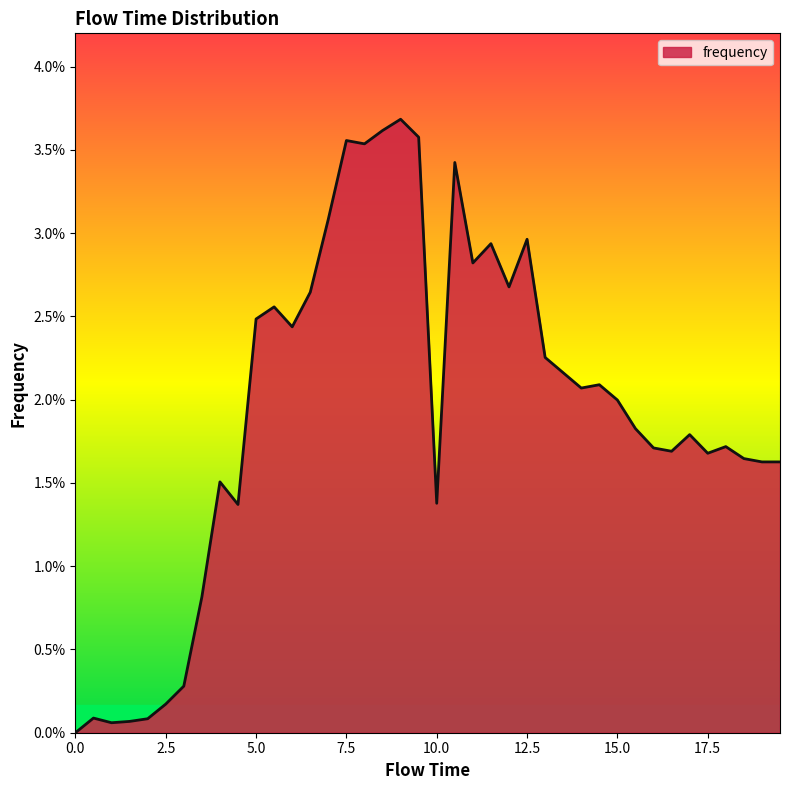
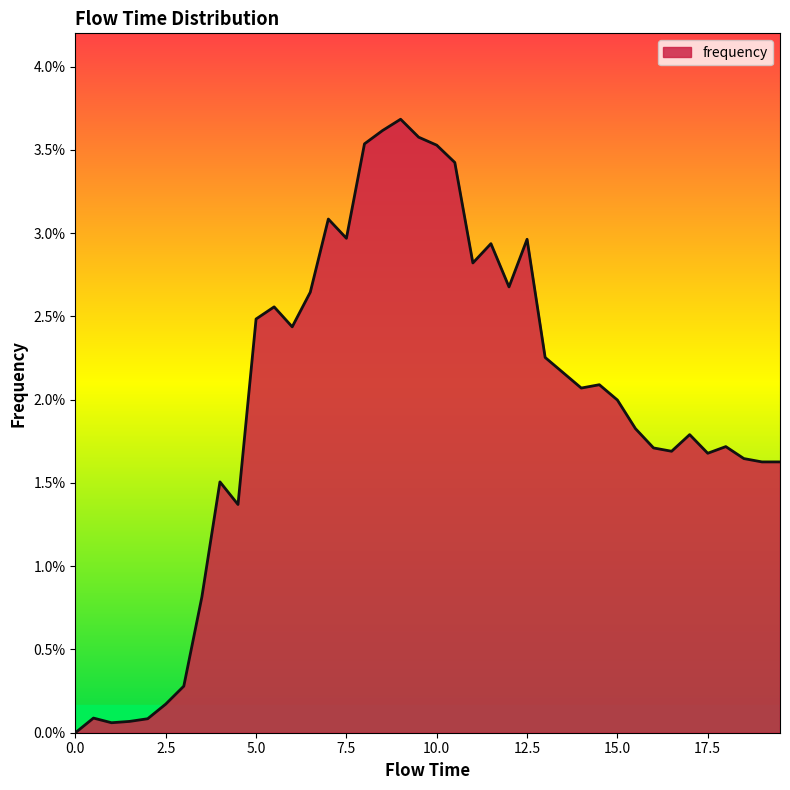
7.5: 3.56% -> 2.97%
10.0: 1.38% -> 3.53%
